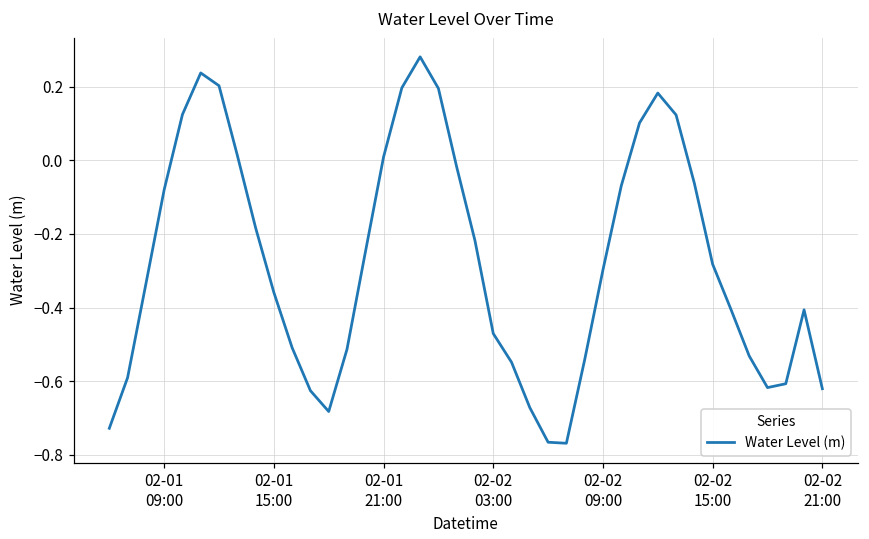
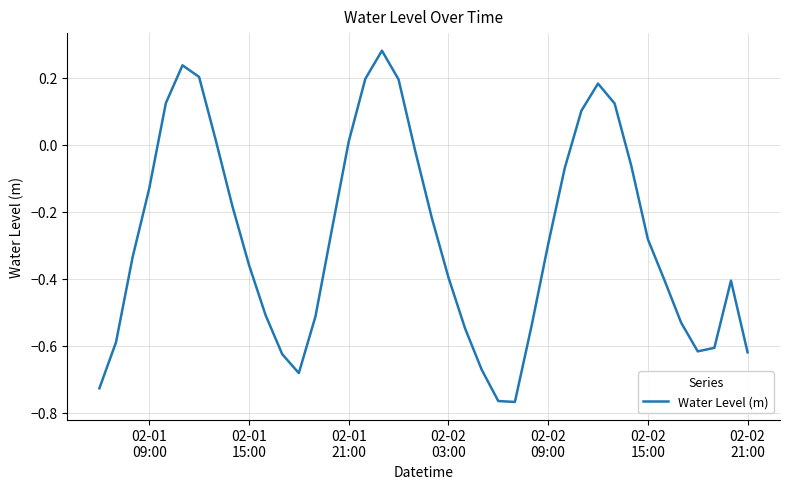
02-01 09:00: -0.08 -> -0.13
02-02 03:00: -0.47 -> -0.40
